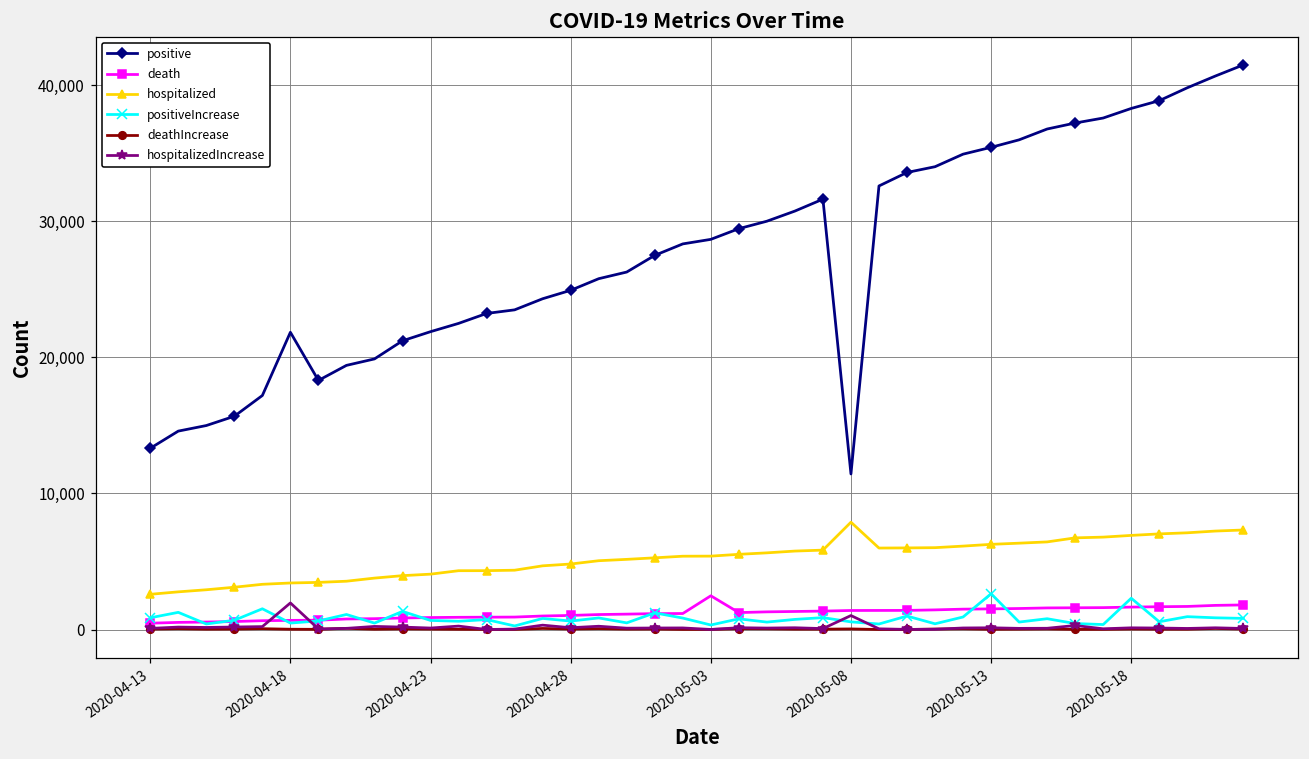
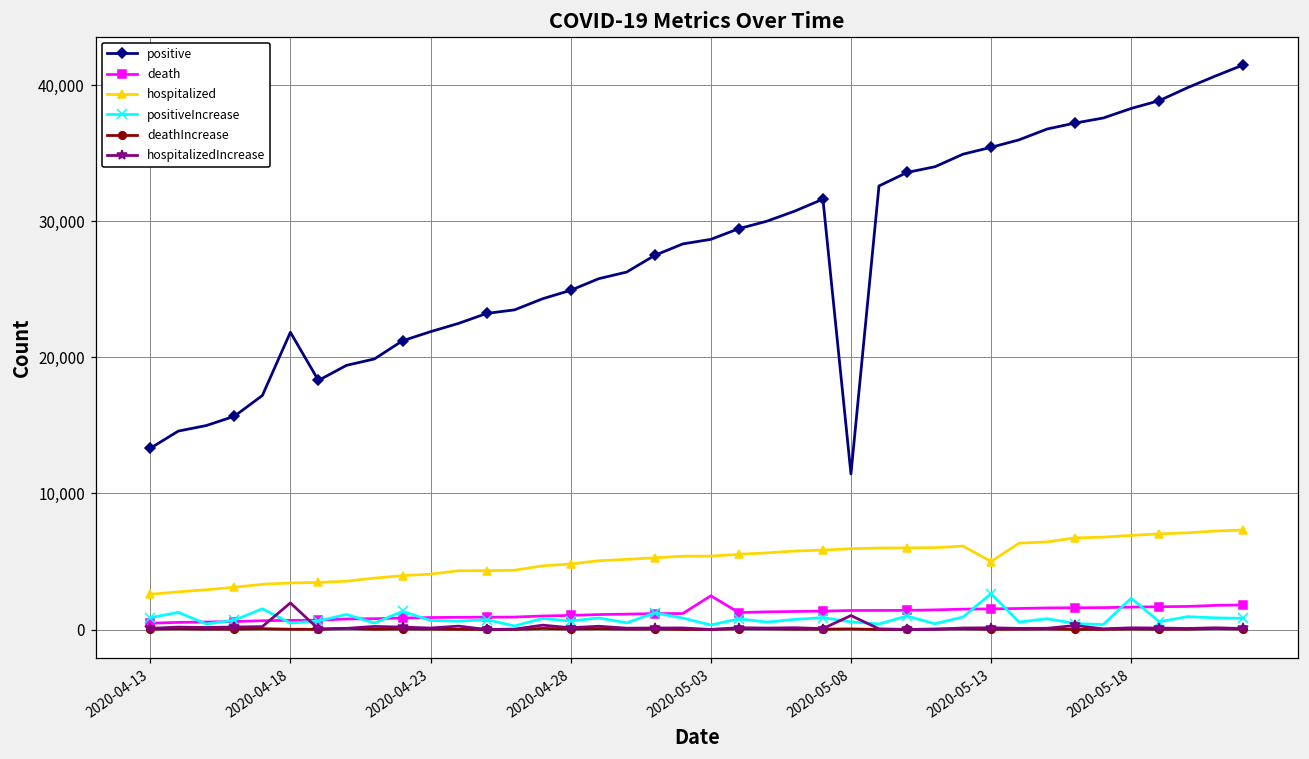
hospitalized, 2020-05-08: 7,900 -> 5,900
hospitalized, 2020-05-13: 6,300 -> 5,000
